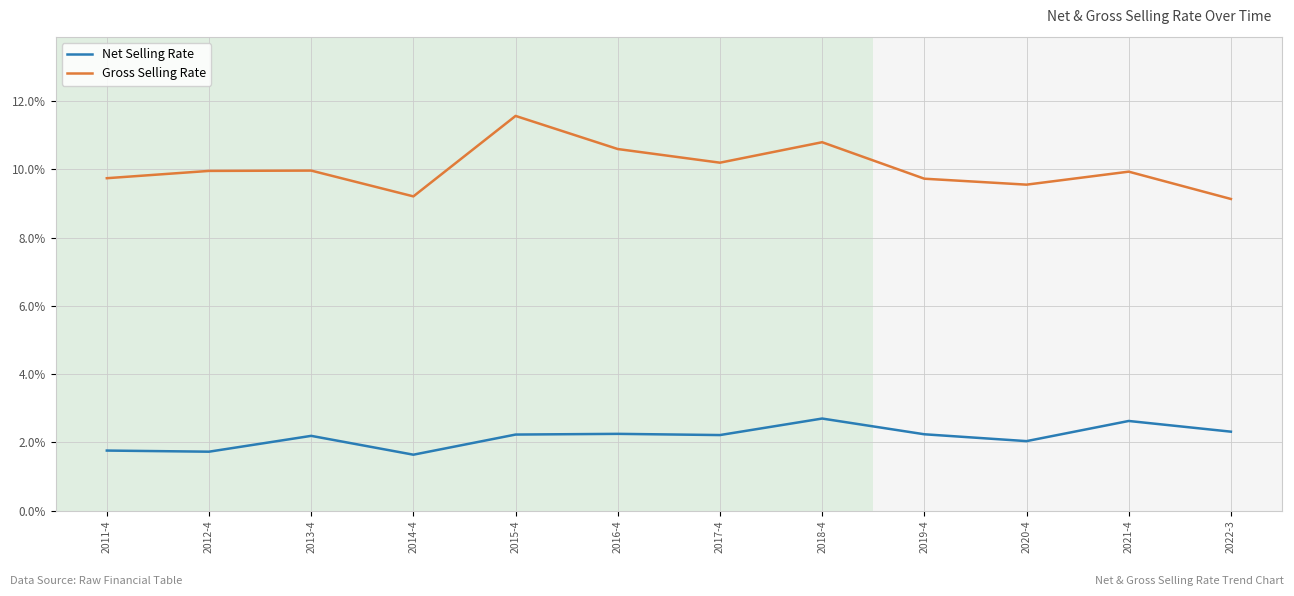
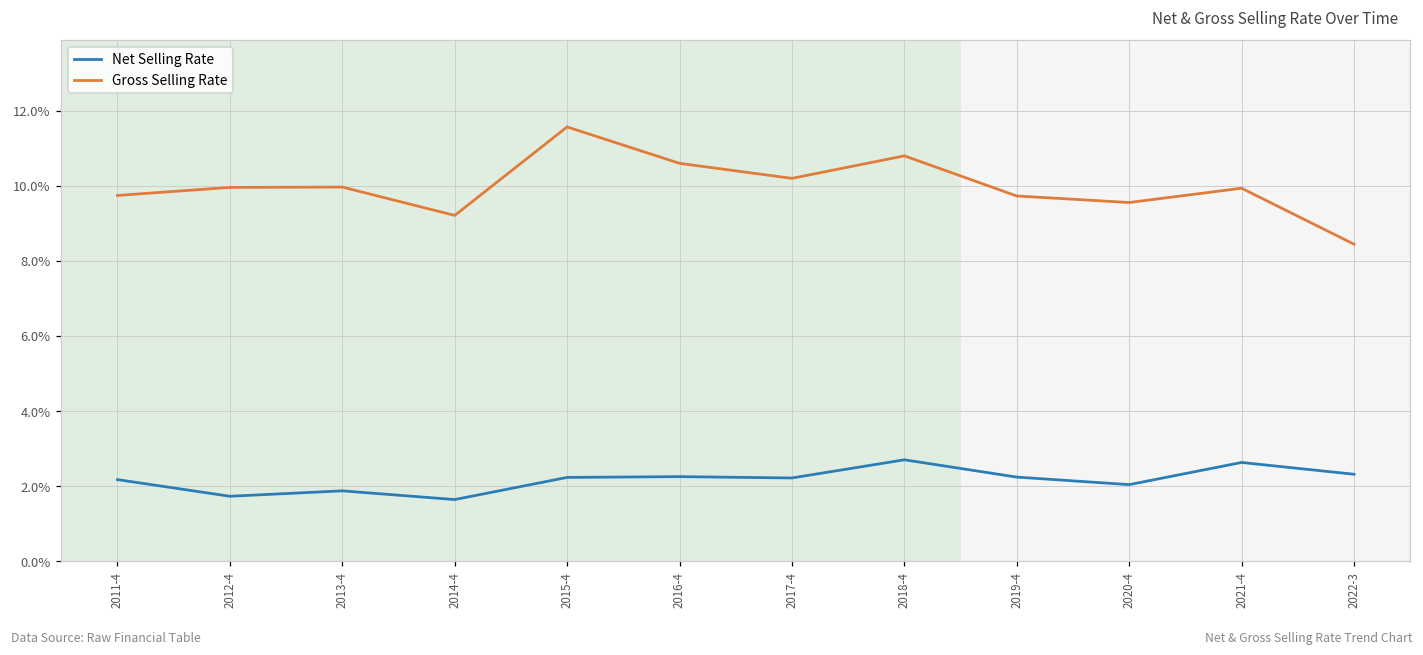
Net Selling Rate, 2011-4: 1.8% -> 2.2%
Net Selling Rate, 2013-4: 2.2% -> 1.9%
Gross Selling Rate, 2022-3: 9.1% -> 8.4%
